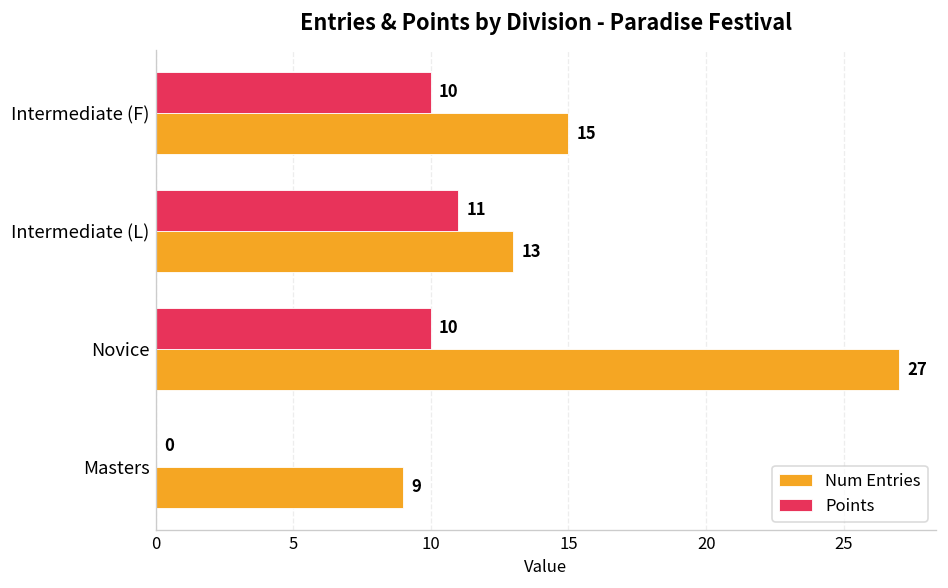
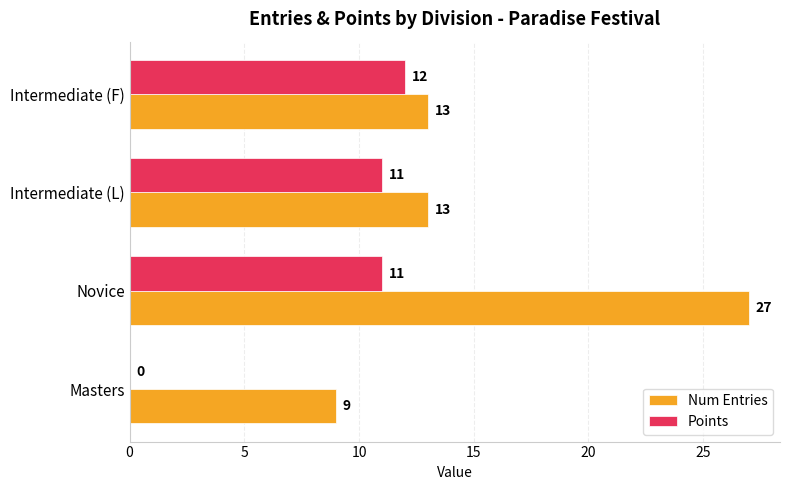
Points, Intermediate (F): 10 -> 12
Num Entries, Intermediate (F): 15 -> 13
Points, Novice: 10 -> 11
